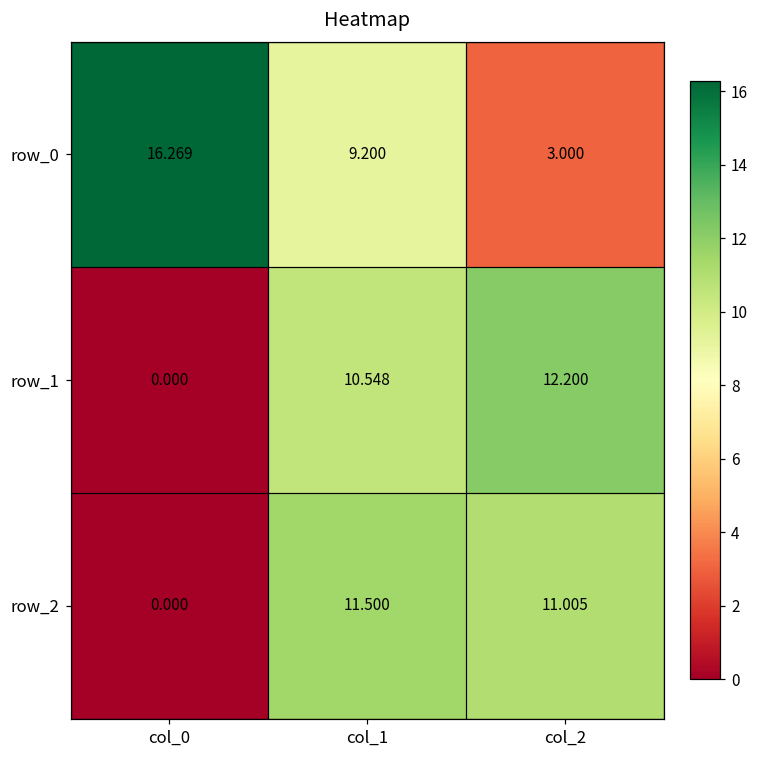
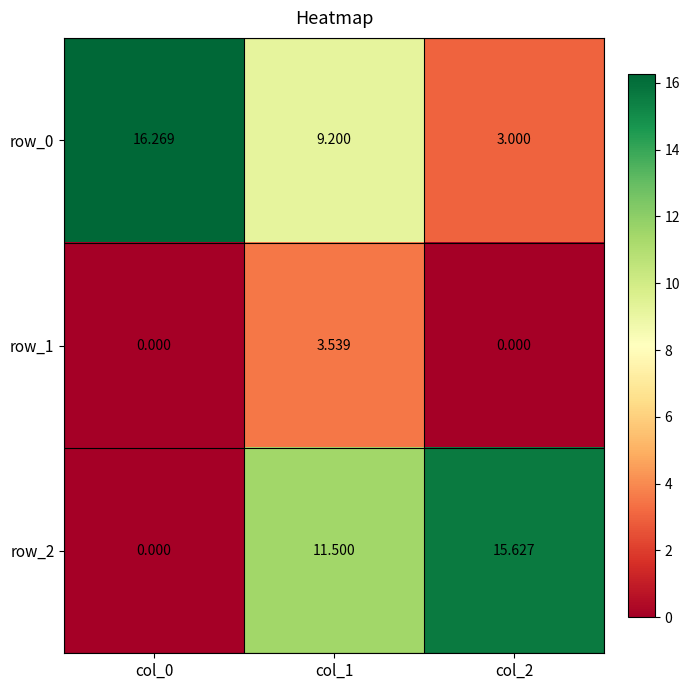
row_1, col_1: 10.548 -> 3.539
row_1, col_2: 12.200 -> 0.000
row_2, col_2: 11.005 -> 15.627
